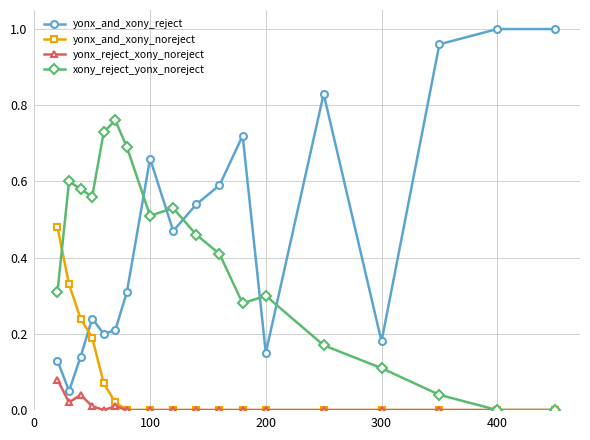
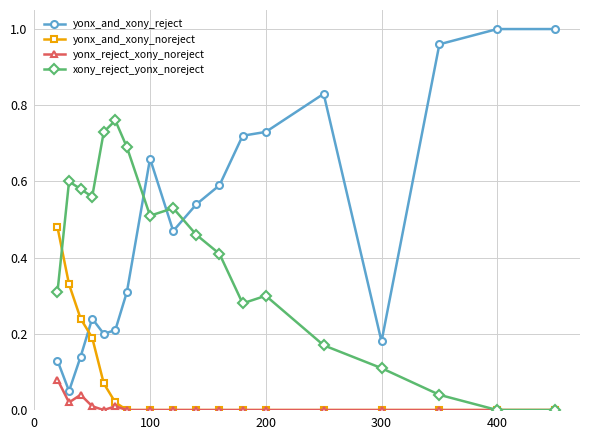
yonx_and_xony_reject, 200: 0.15 -> 0.73
